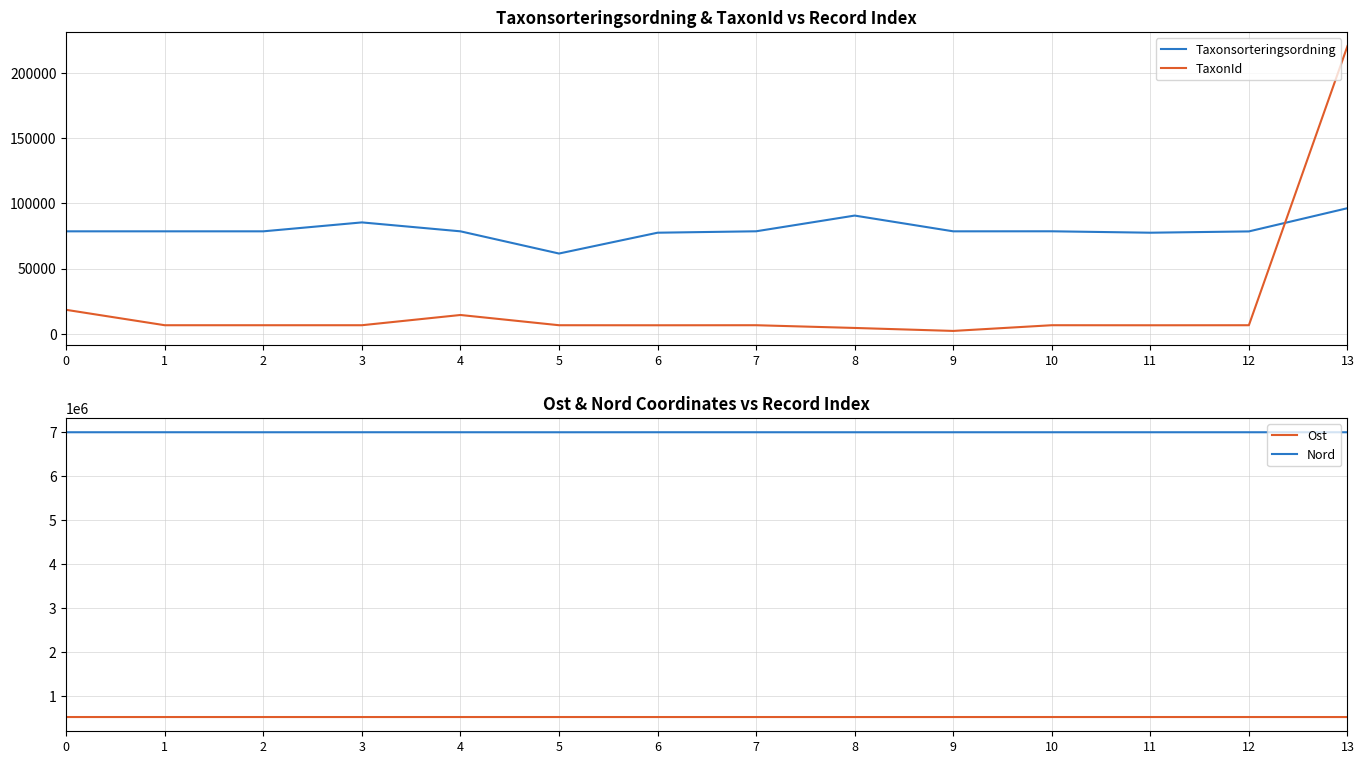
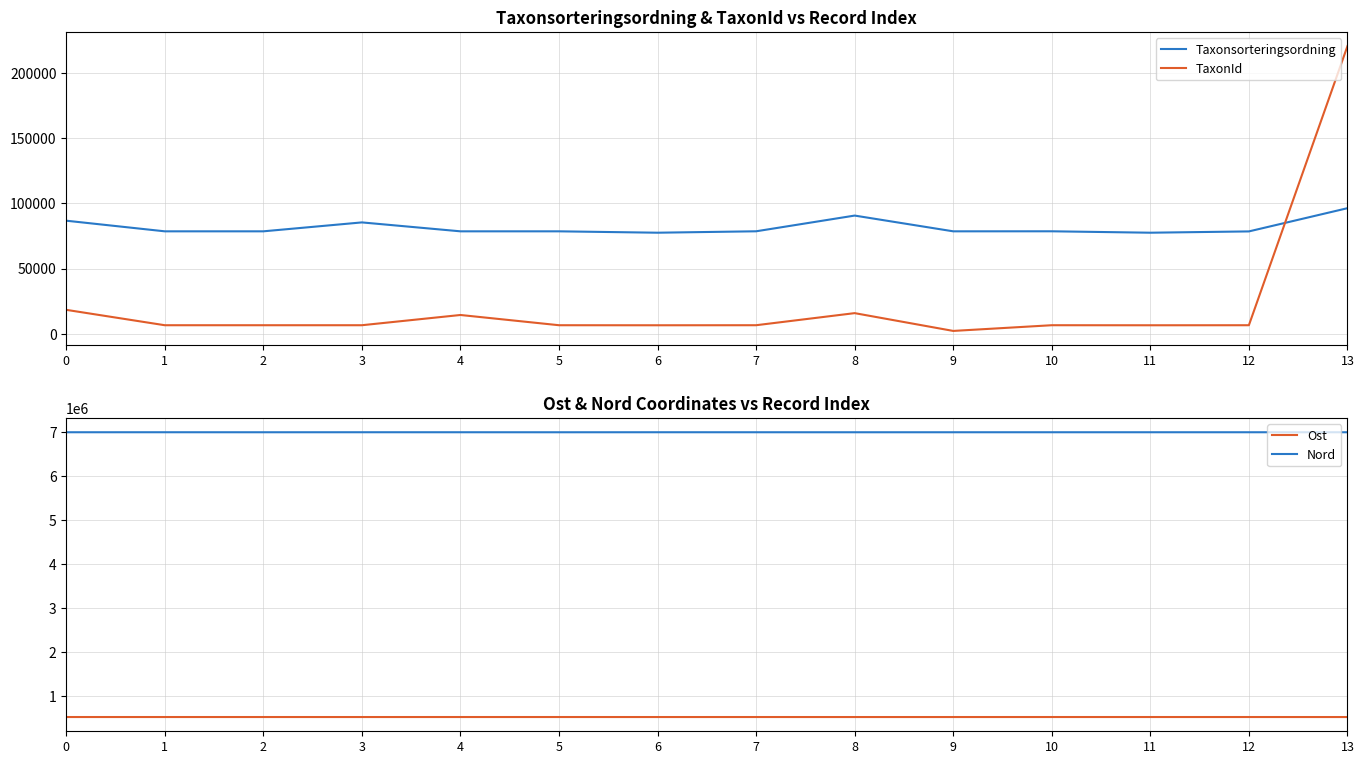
Taxonsorteringsordning & TaxonId vs Record Index, Taxonsorteringsordning, 0: 79000 -> 87000
Taxonsorteringsordning & TaxonId vs Record Index, Taxonsorteringsordning, 5: 62000 -> 79000
Taxonsorteringsordning & TaxonId vs Record Index, TaxonId, 8: 4000 -> 16000
